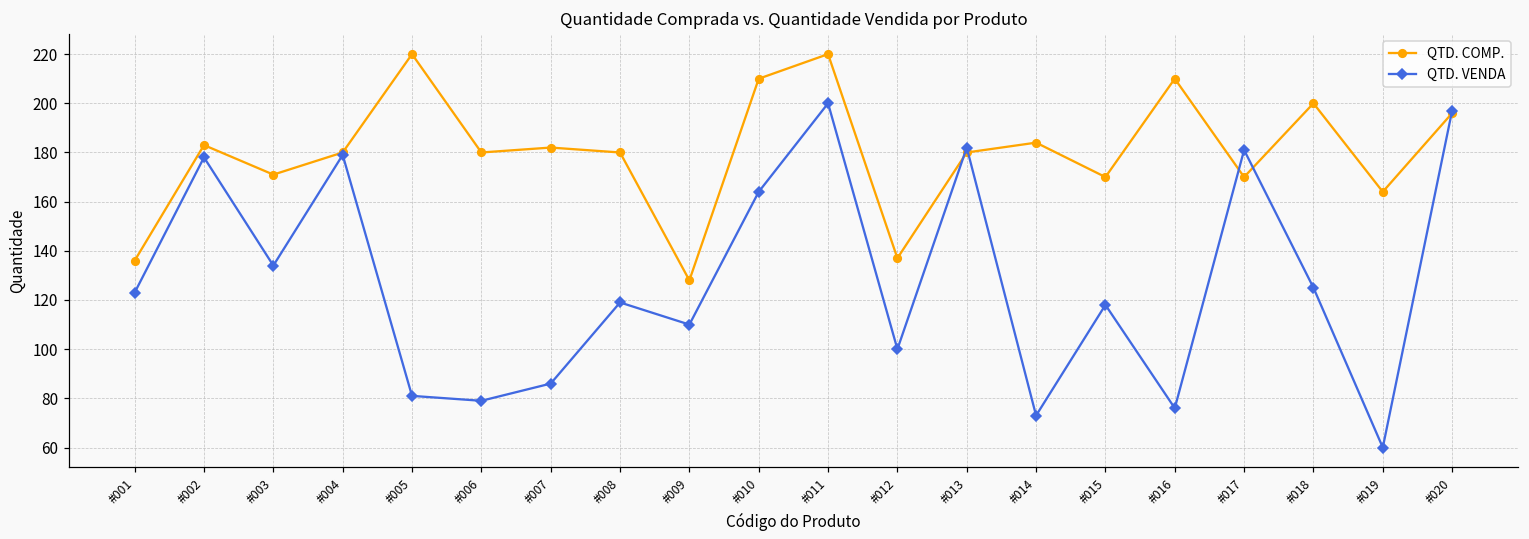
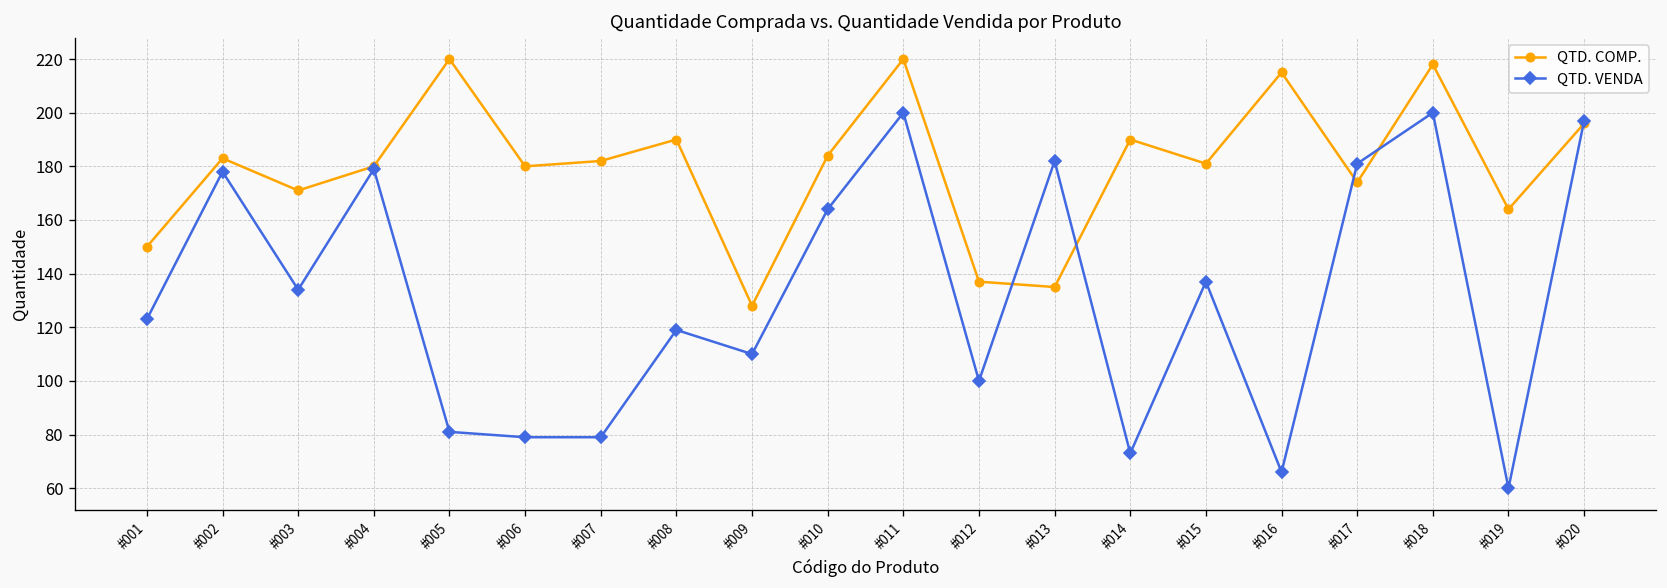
QTD. COMP., #001: 136 -> 150
QTD. VENDA, #007: 86 -> 79
QTD. COMP., #008: 180 -> 190
QTD. COMP., #010: 210 -> 184
QTD. COMP., #013: 180 -> 135
QTD. COMP., #014: 184 -> 190
QTD. COMP., #015: 170 -> 181
QTD. VENDA, #015: 118 -> 137
QTD. COMP., #016: 210 -> 215
QTD. VENDA, #016: 76 -> 66
QTD. COMP., #017: 170 -> 174
QTD. COMP., #018: 200 -> 218
QTD. VENDA, #018: 125 -> 200
